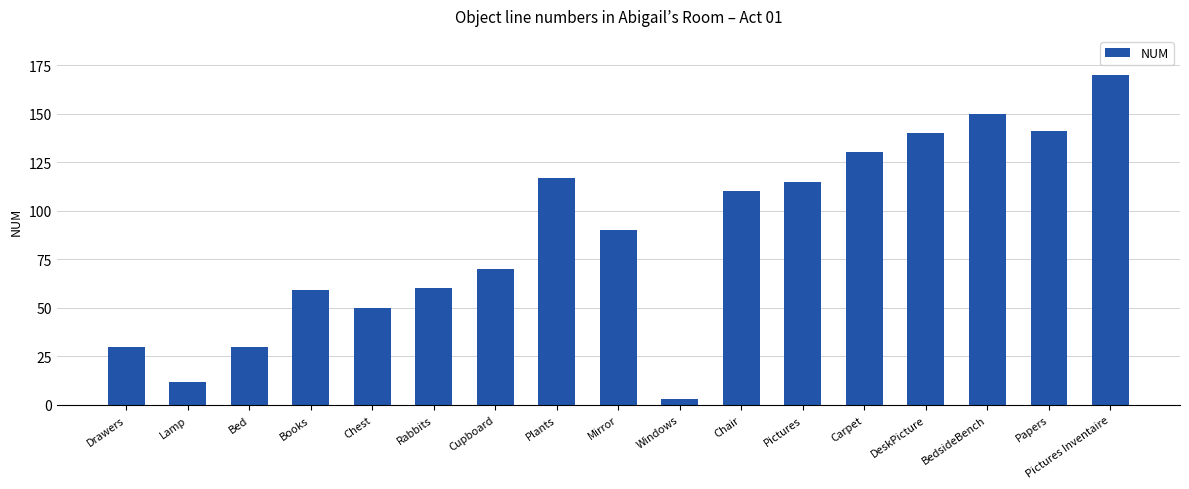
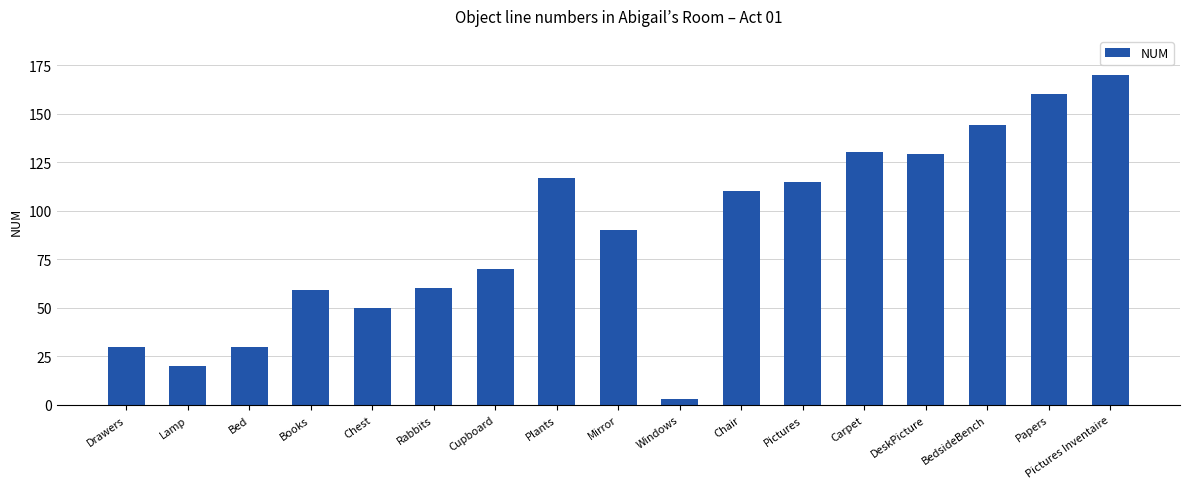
Lamp: 12 -> 20
DeskPicture: 140 -> 129
BedsideBench: 150 -> 144
Papers: 141 -> 160
